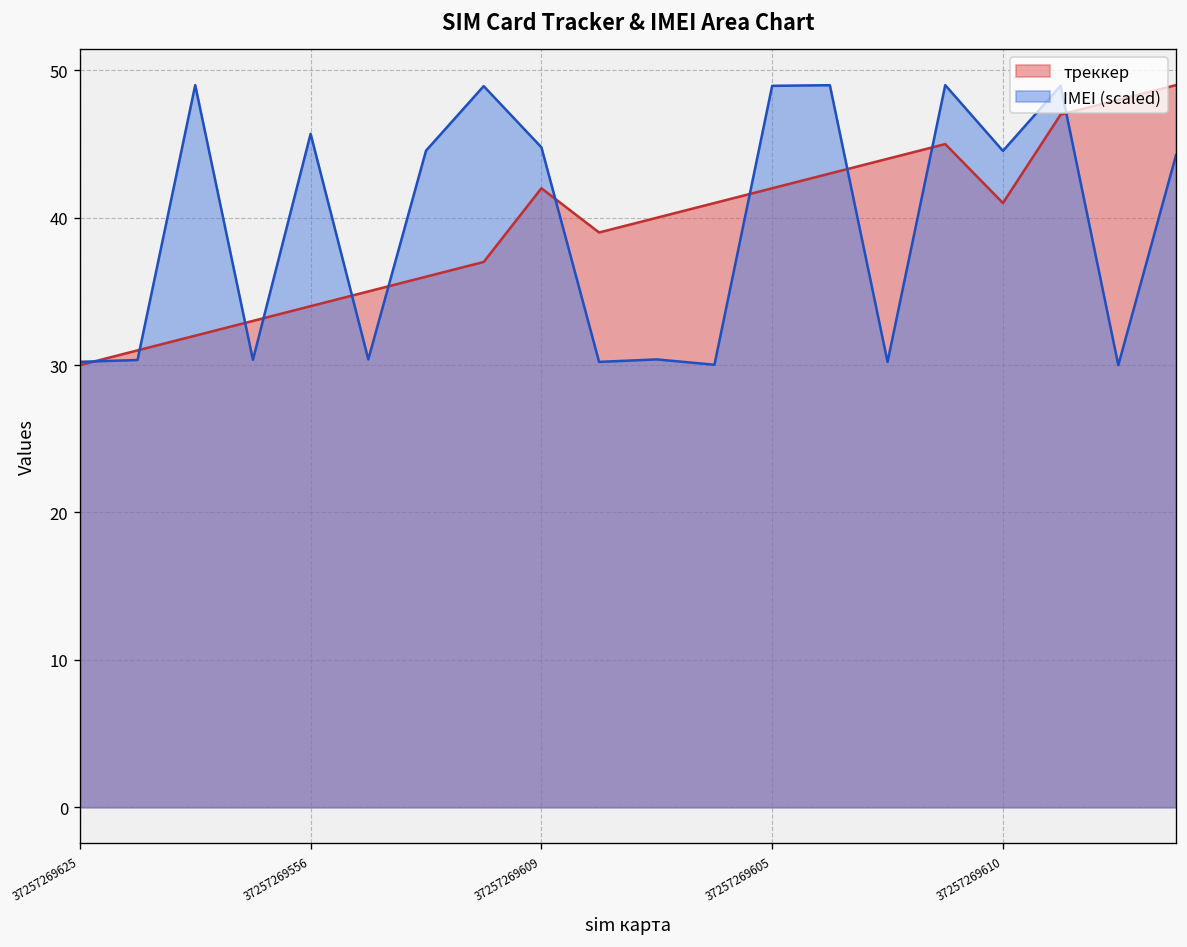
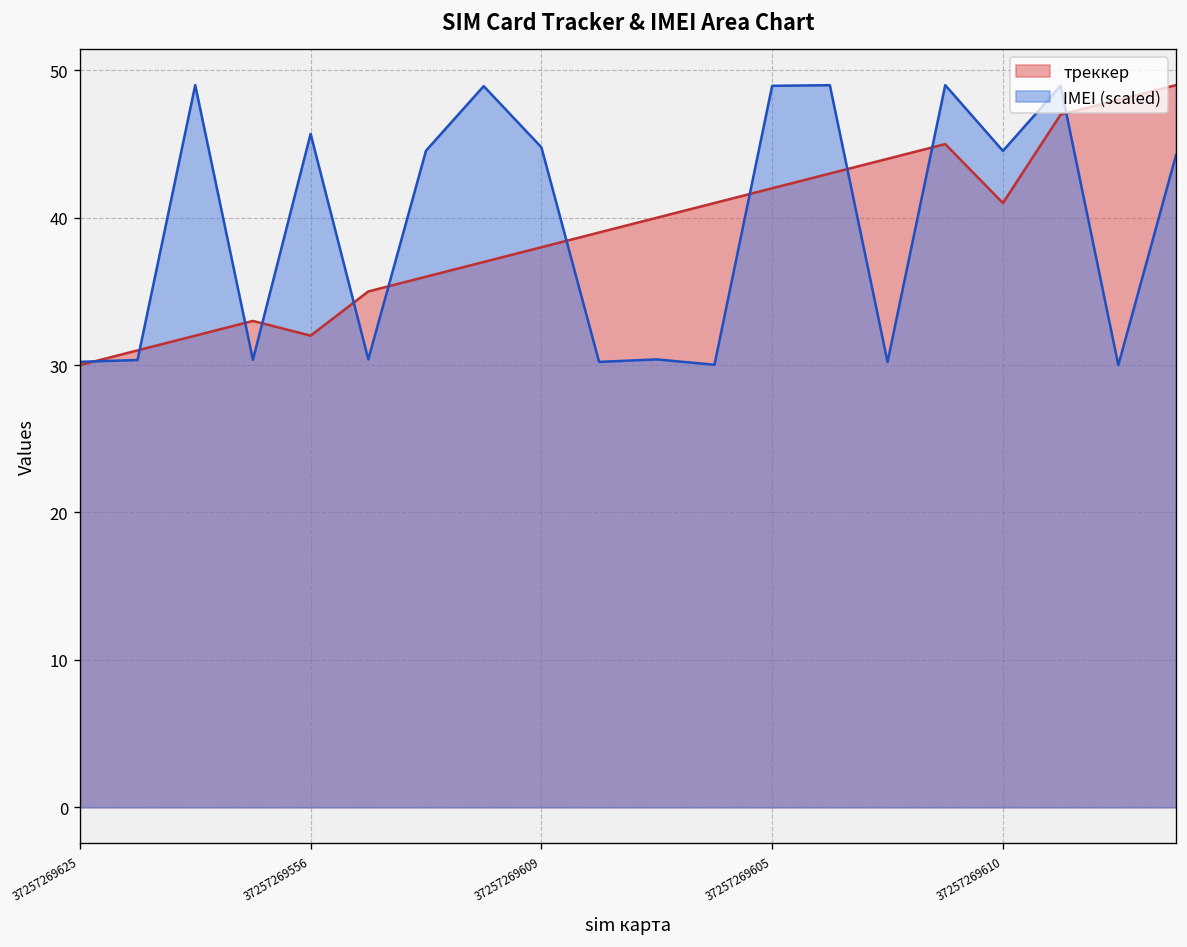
треккер, 37257269556: 34 -> 32
треккер, 37257269609: 42 -> 38
